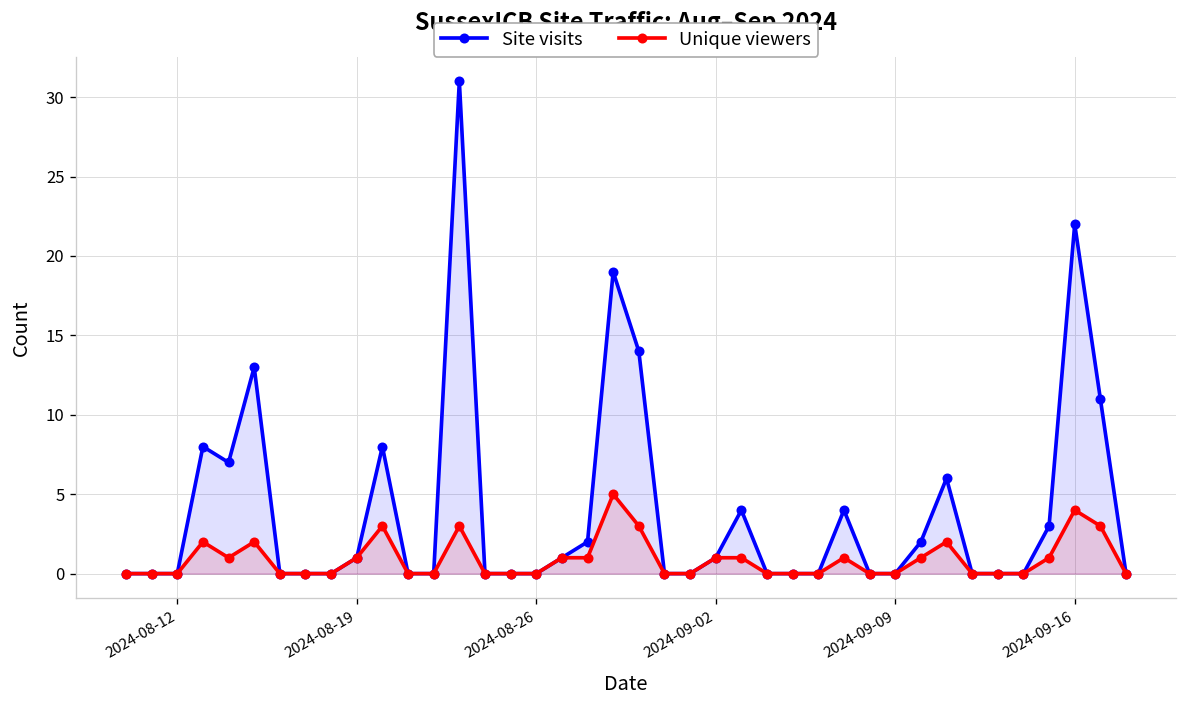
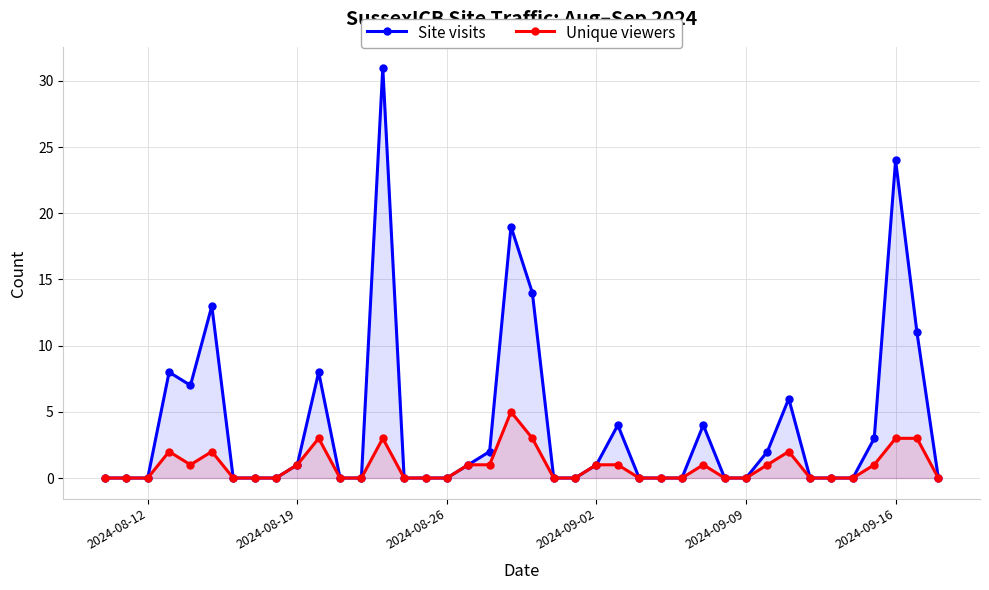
Site visits, 2024-09-16: 22 -> 24
Unique viewers, 2024-09-16: 4 -> 3
